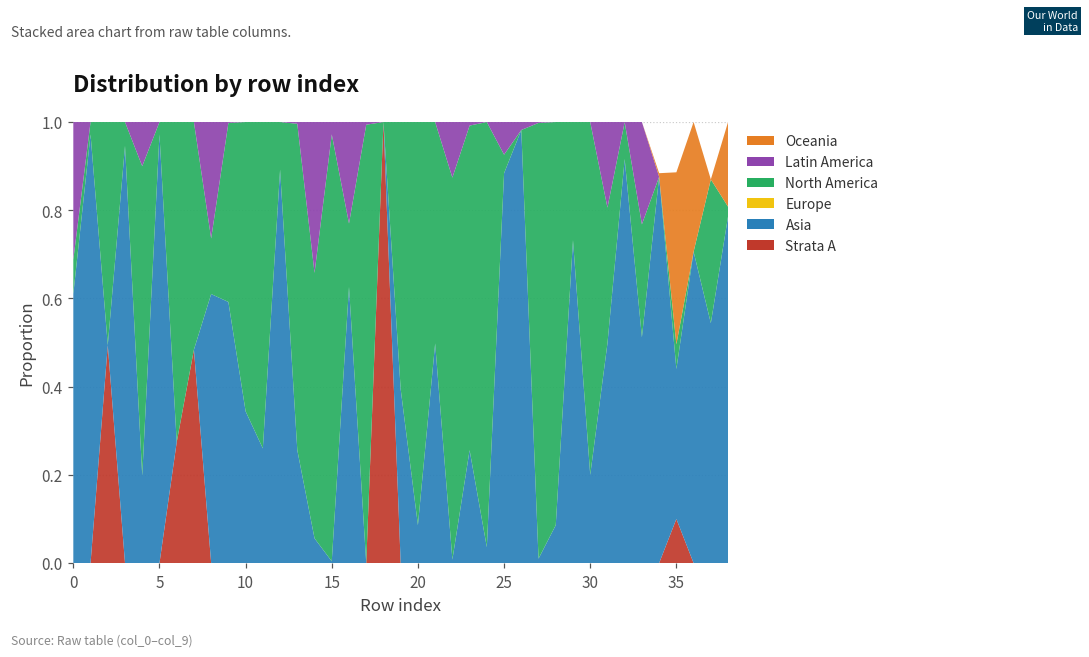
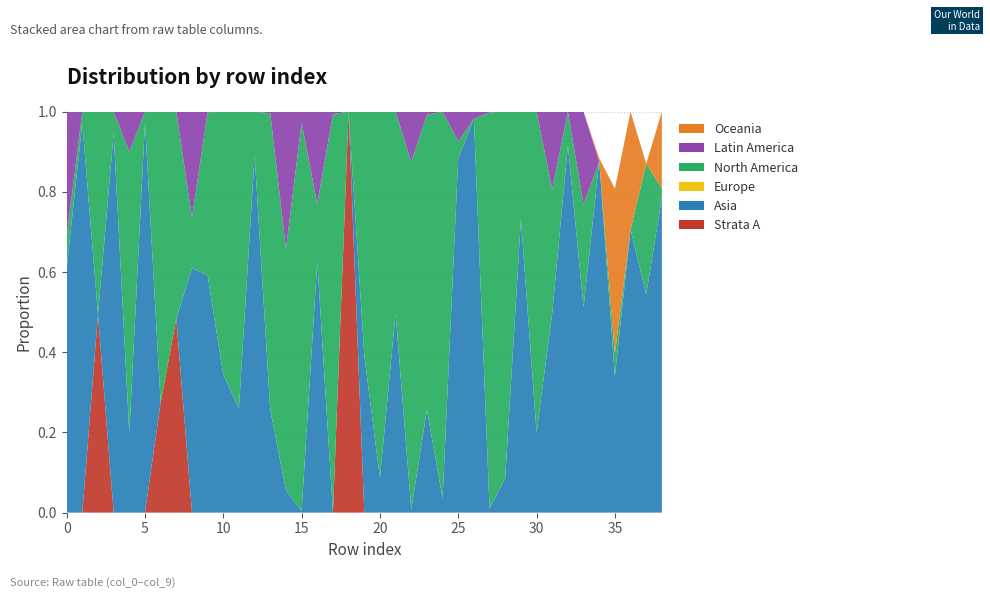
Strata A, 35: 0.1 -> 0.0
Oceania, 35: 0.39 -> 0.41
